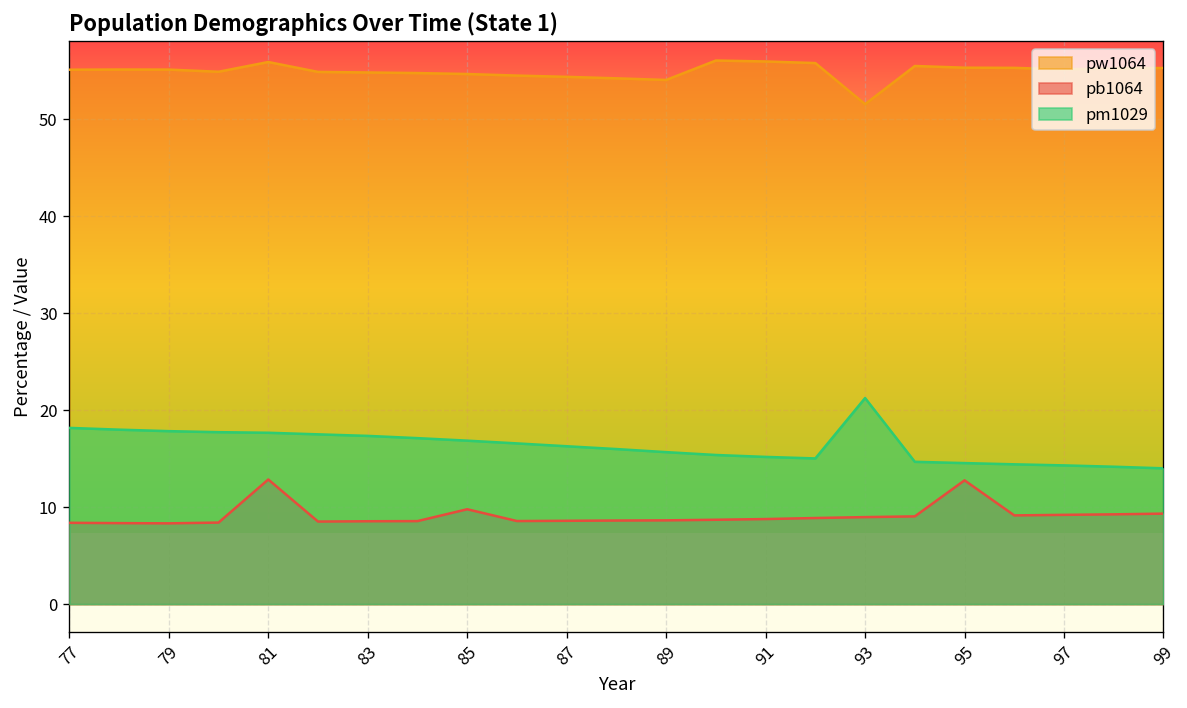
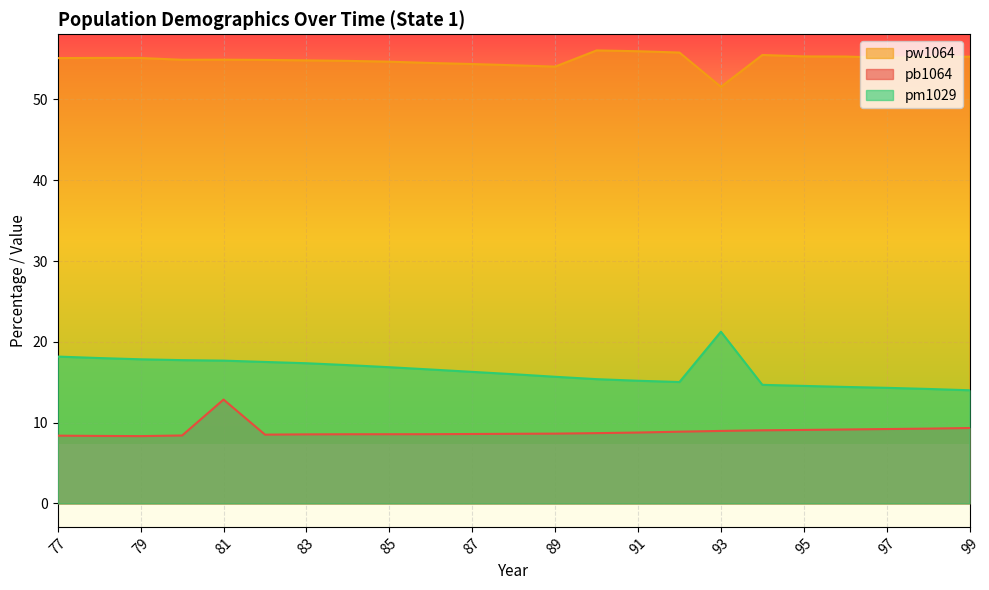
pw1064, 81: 56 -> 55
pb1064, 85: 10 -> 9
pb1064, 95: 13 -> 9
